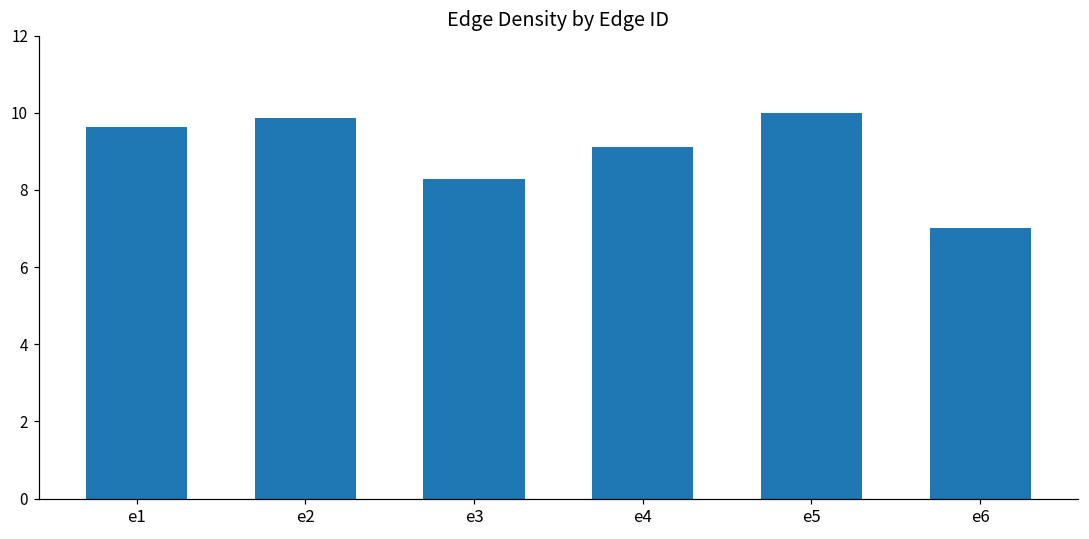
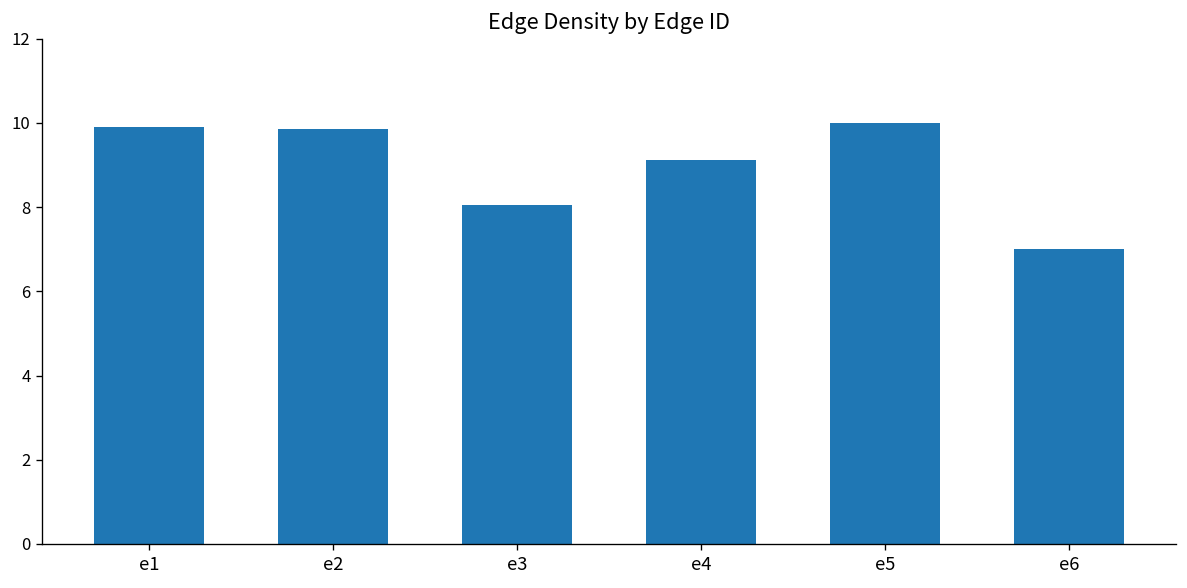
e1: 9.6 -> 9.9
e3: 8.3 -> 8.0
